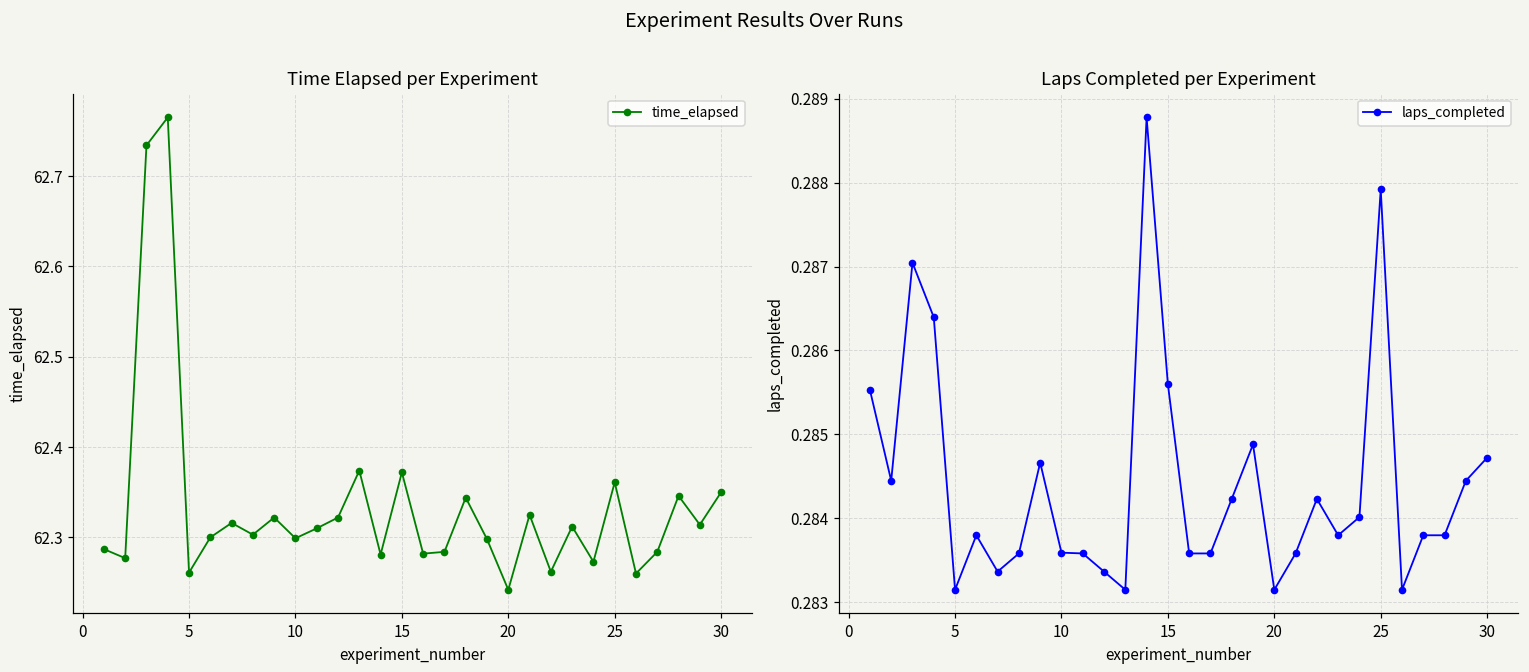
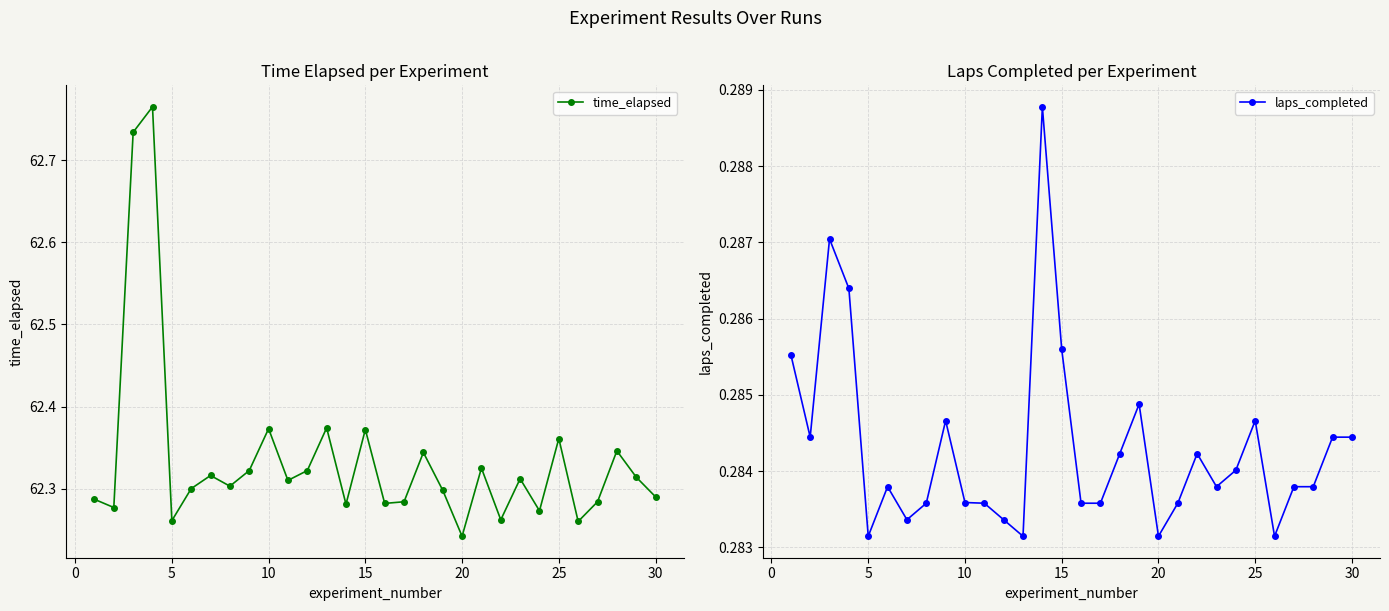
Time Elapsed per Experiment, 10: 62.30 -> 62.37
Time Elapsed per Experiment, 30: 62.35 -> 62.29
Laps Completed per Experiment, 25: 0.2879 -> 0.2847
Laps Completed per Experiment, 30: 0.2847 -> 0.2844
